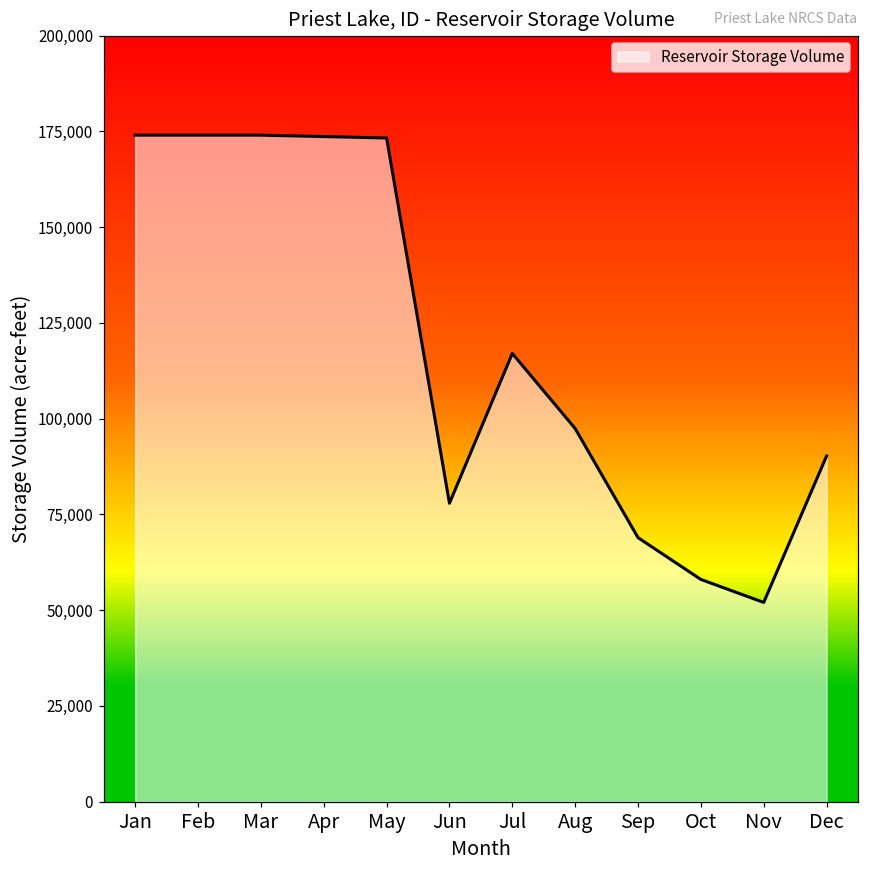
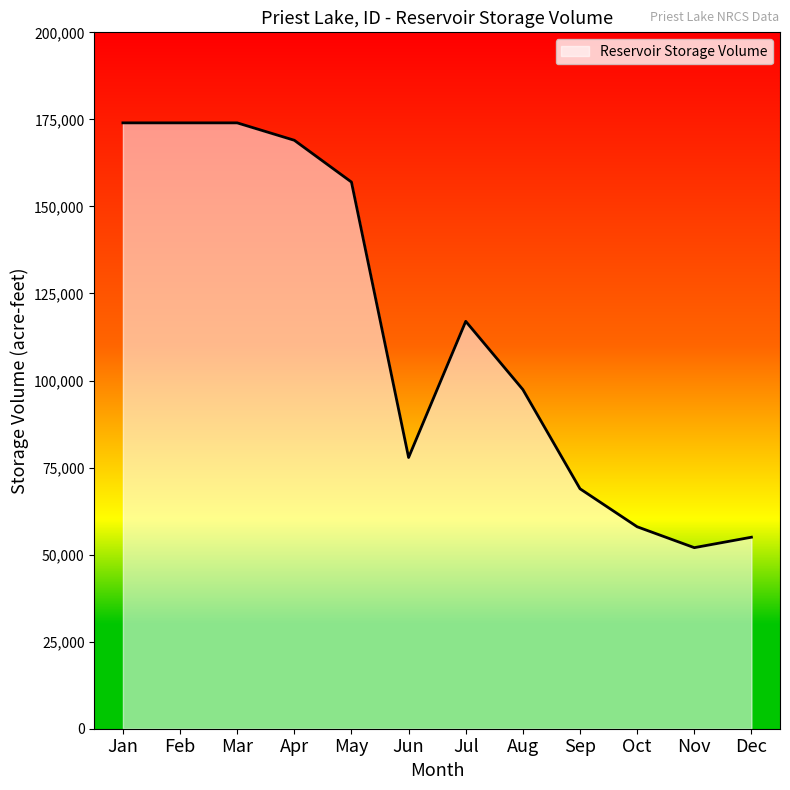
Apr: 174,000 -> 169,000
May: 173,000 -> 157,000
Dec: 90,000 -> 55,000
